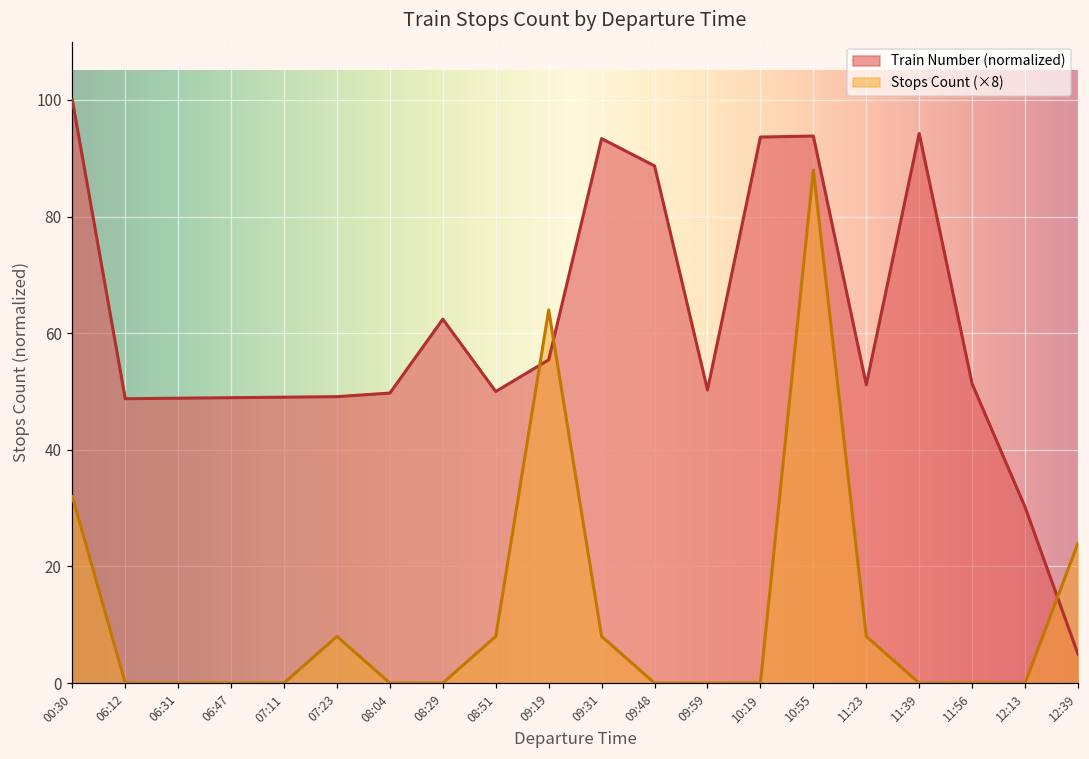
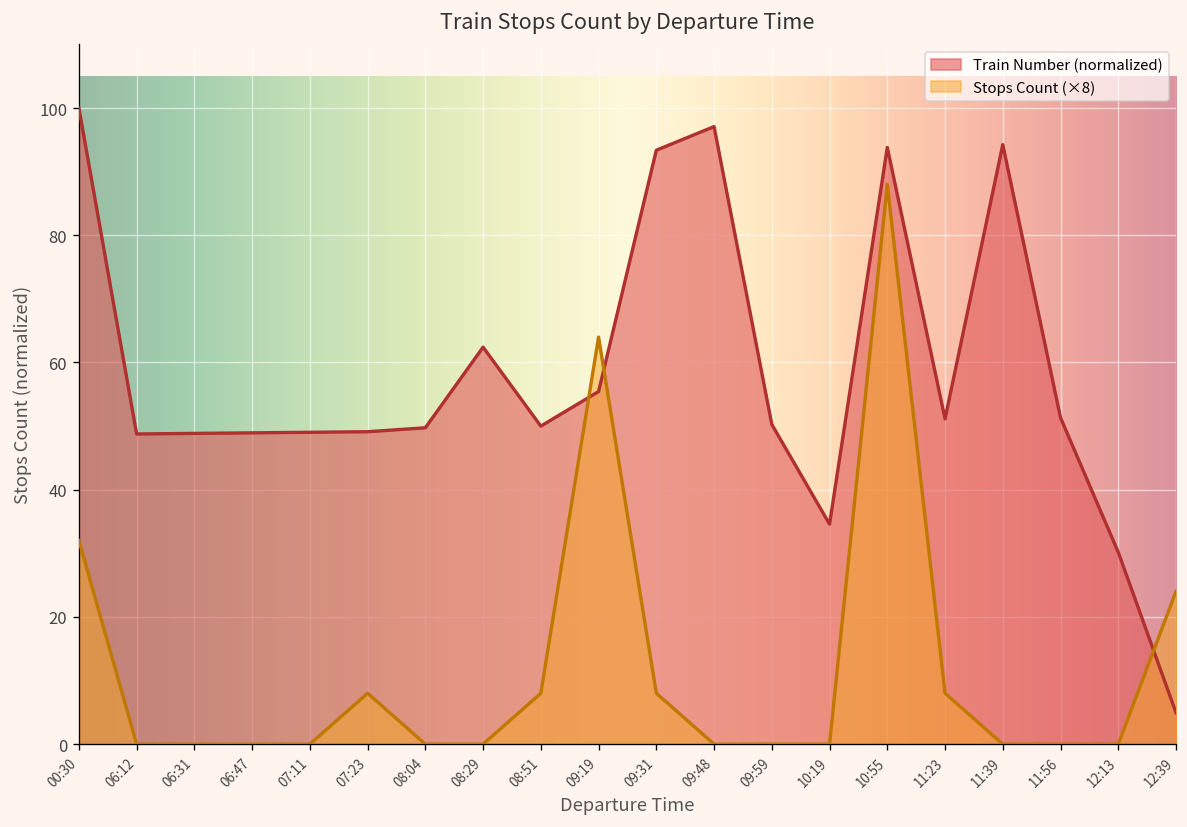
Train Number (normalized), 09:48: 89 -> 97
Train Number (normalized), 10:19: 94 -> 35
